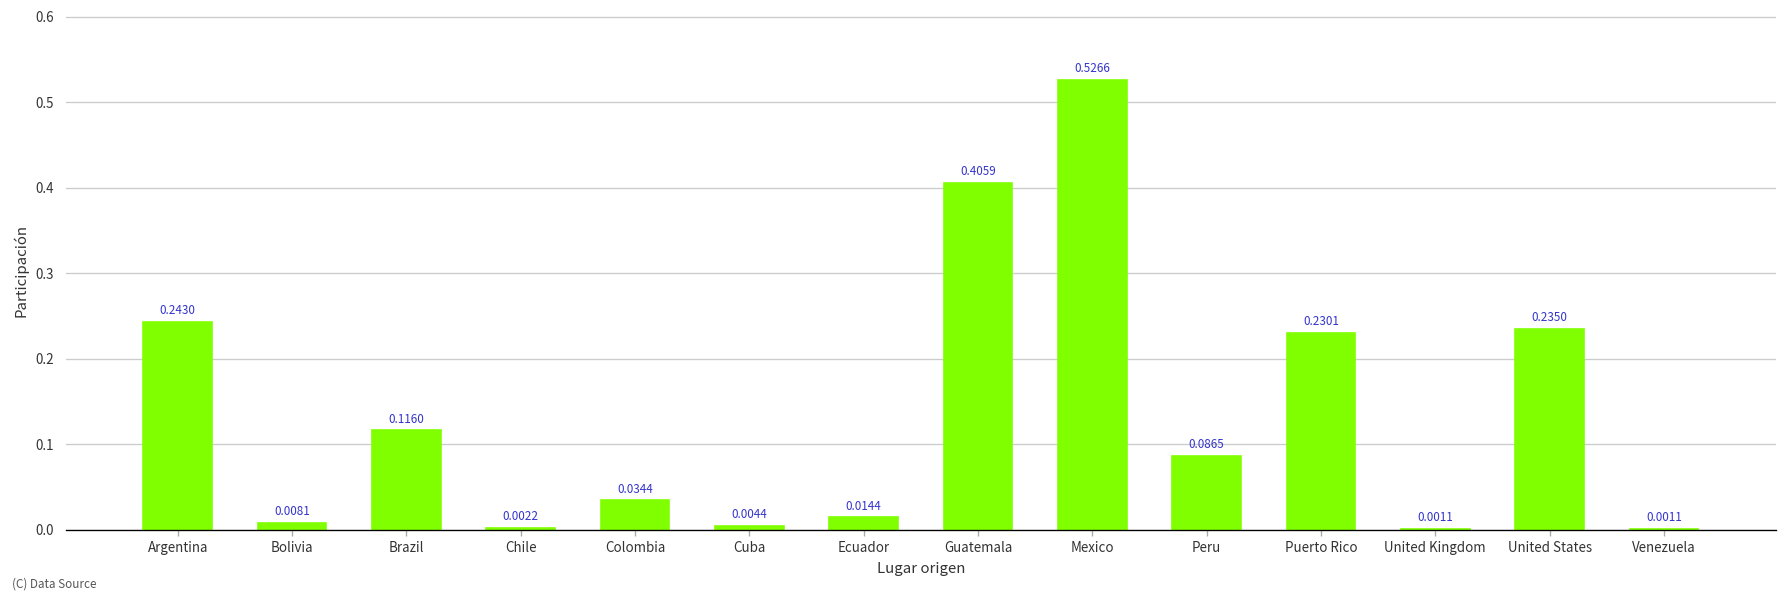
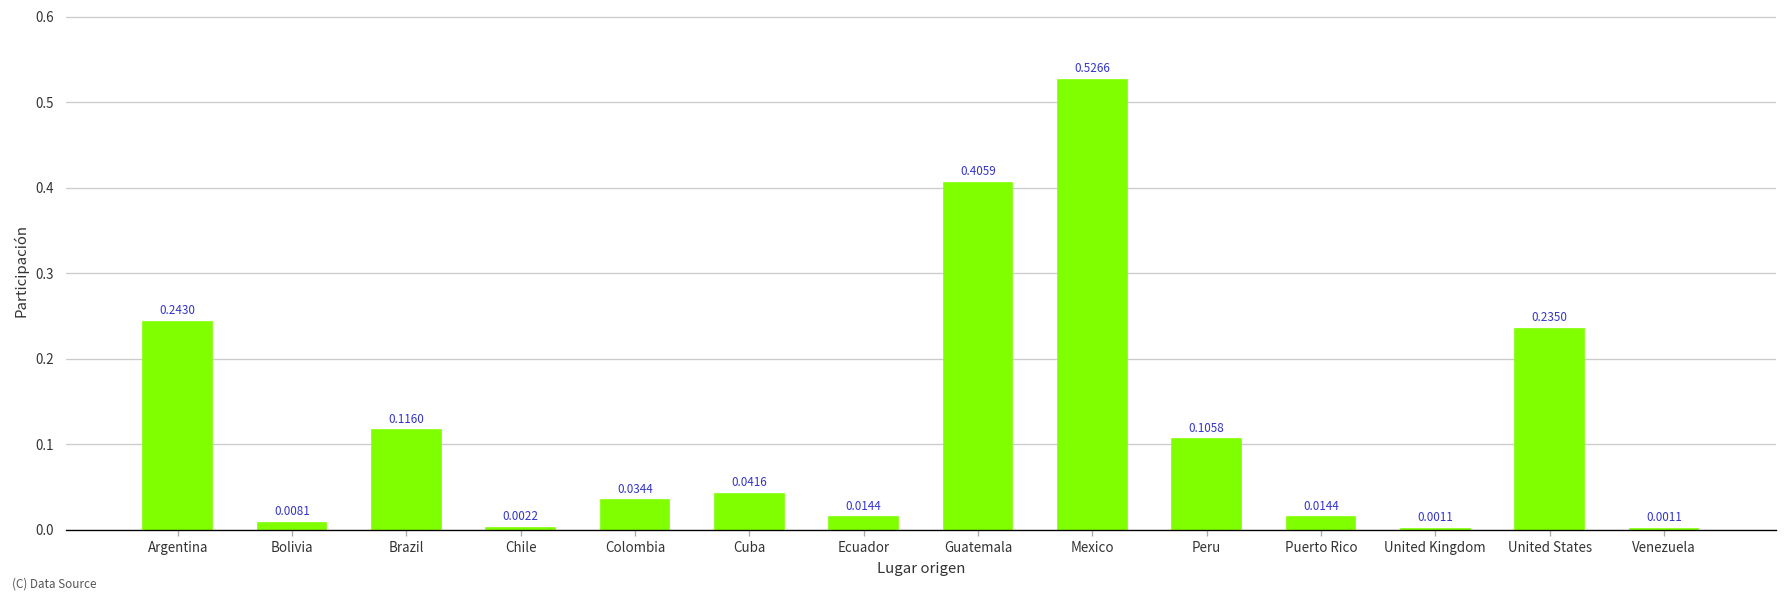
Cuba: 0.0044 -> 0.0416
Peru: 0.0865 -> 0.1058
Puerto Rico: 0.2301 -> 0.0144
